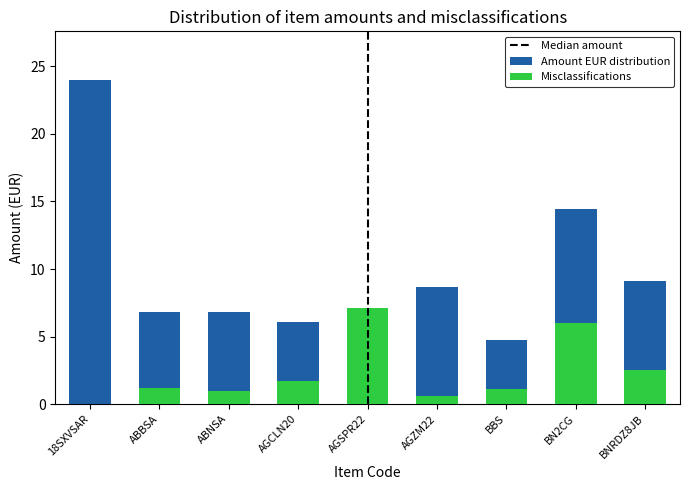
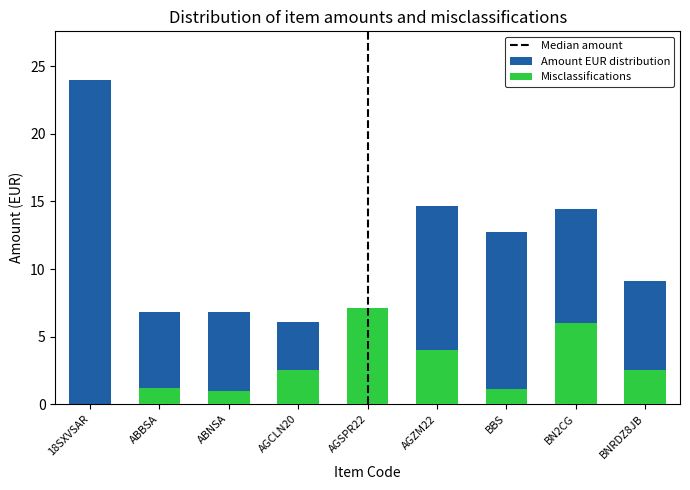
Misclassifications, AGCLN20: 1.7 -> 2.5
Amount EUR distribution, AGZM22: 8.7 -> 14.7
Misclassifications, AGZM22: 0.6 -> 4.0
Amount EUR distribution, BBS: 4.8 -> 12.7
